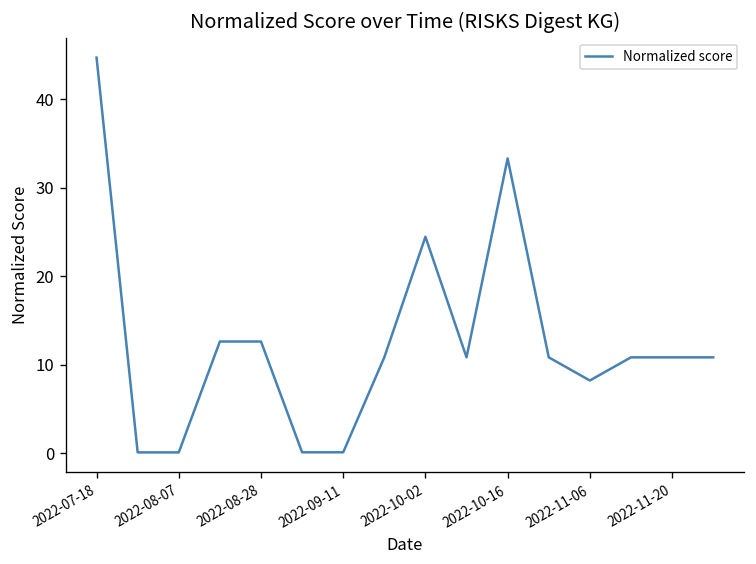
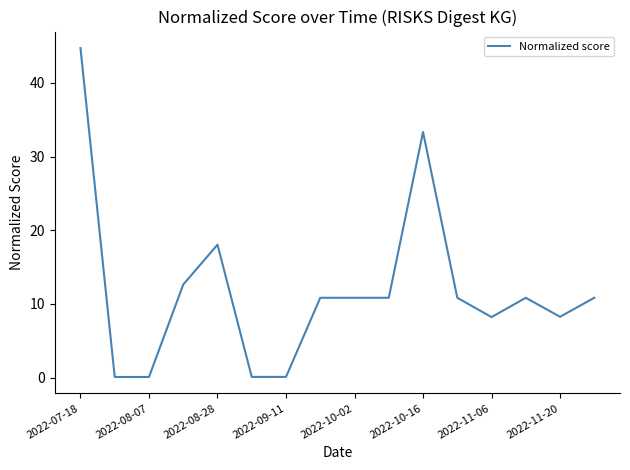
2022-08-28: 13 -> 18
2022-10-02: 24 -> 11
2022-11-20: 11 -> 8
